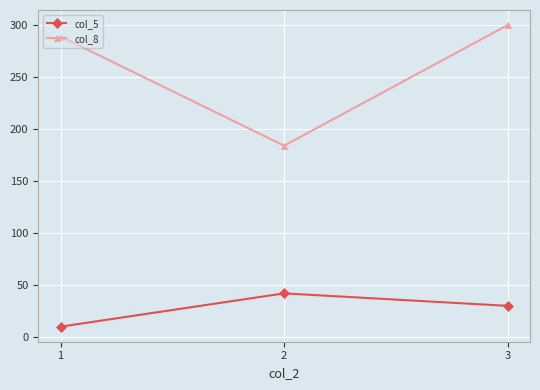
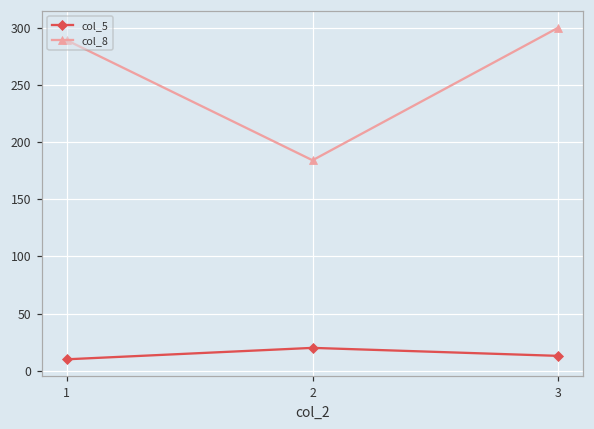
col_5, 2: 42 -> 20
col_5, 3: 30 -> 13
